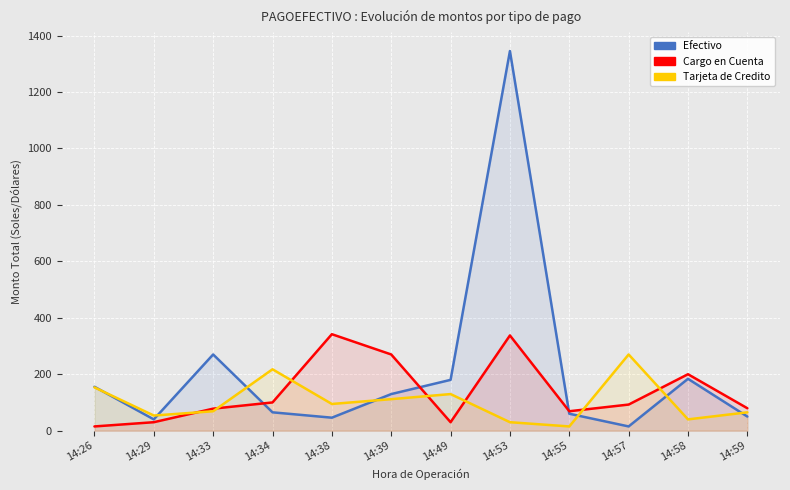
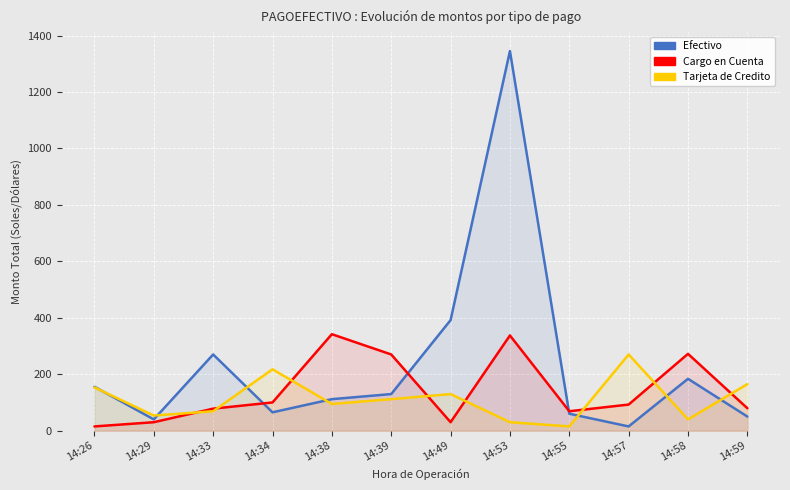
Efectivo, 14:38: 50 -> 110
Efectivo, 14:49: 180 -> 390
Cargo en Cuenta, 14:58: 200 -> 270
Tarjeta de Credito, 14:59: 70 -> 160
